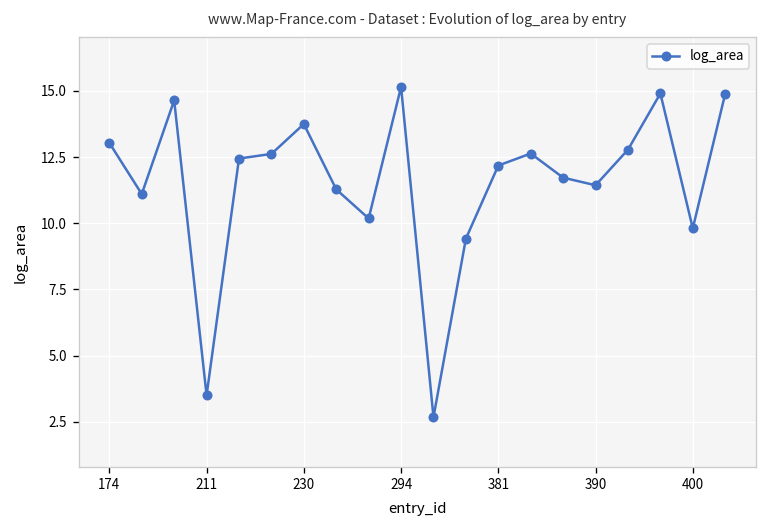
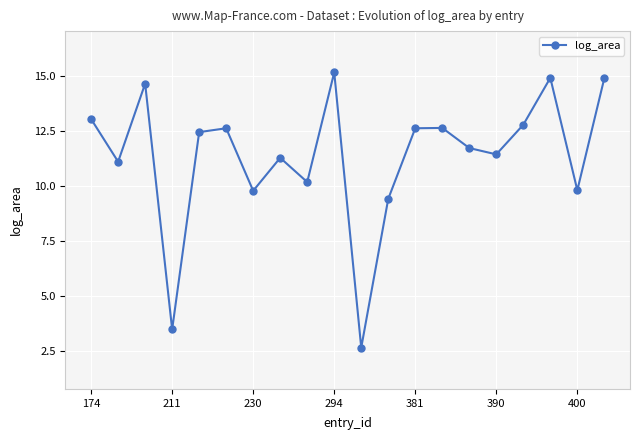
230: 13.7 -> 9.8
381: 12.2 -> 12.6
